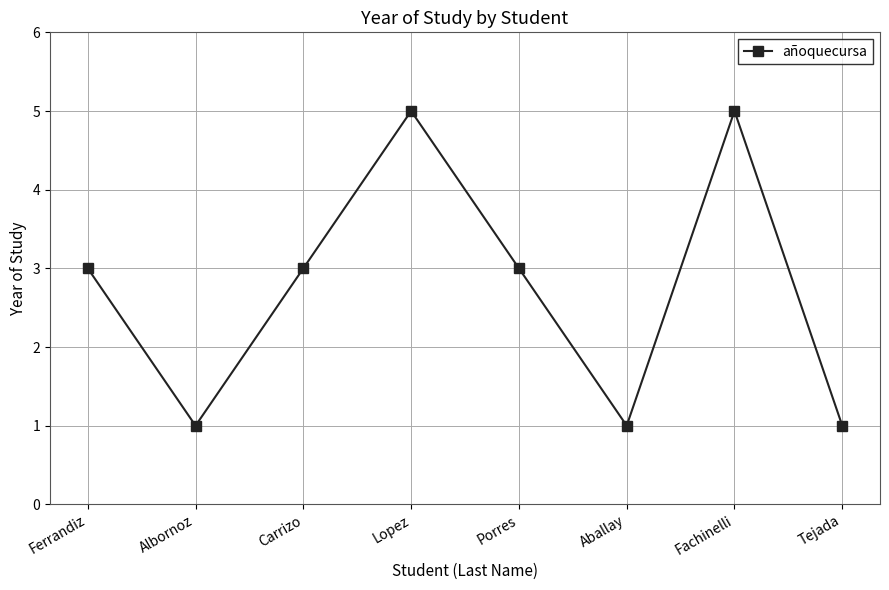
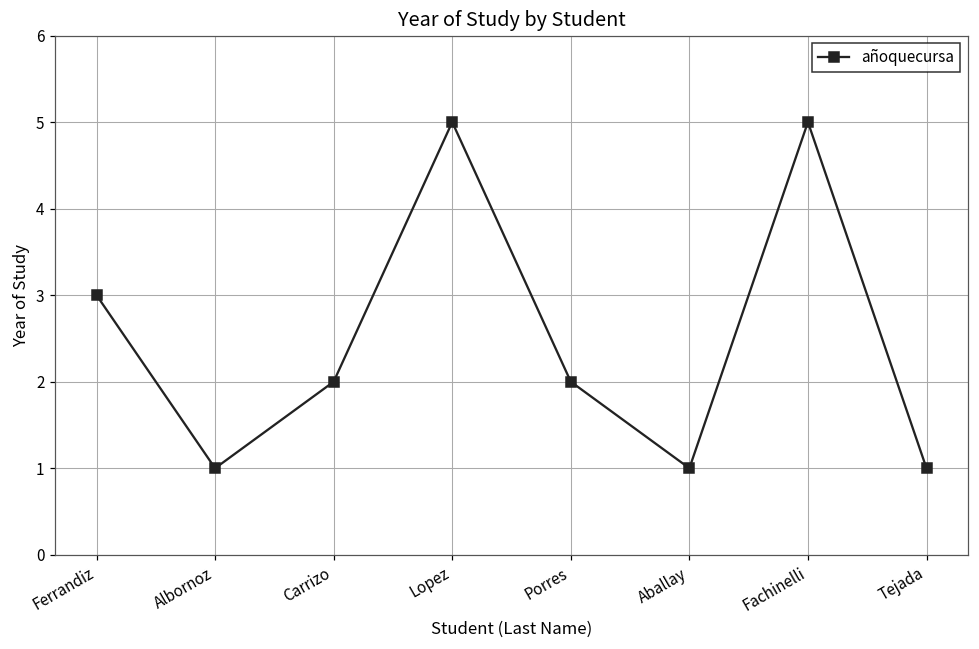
Carrizo: 3 -> 2
Porres: 3 -> 2
